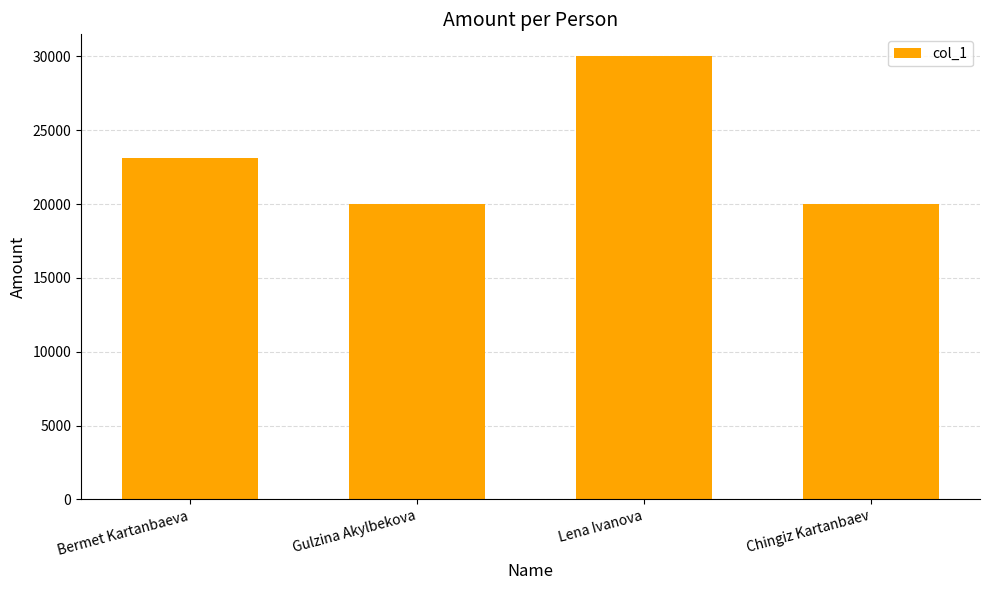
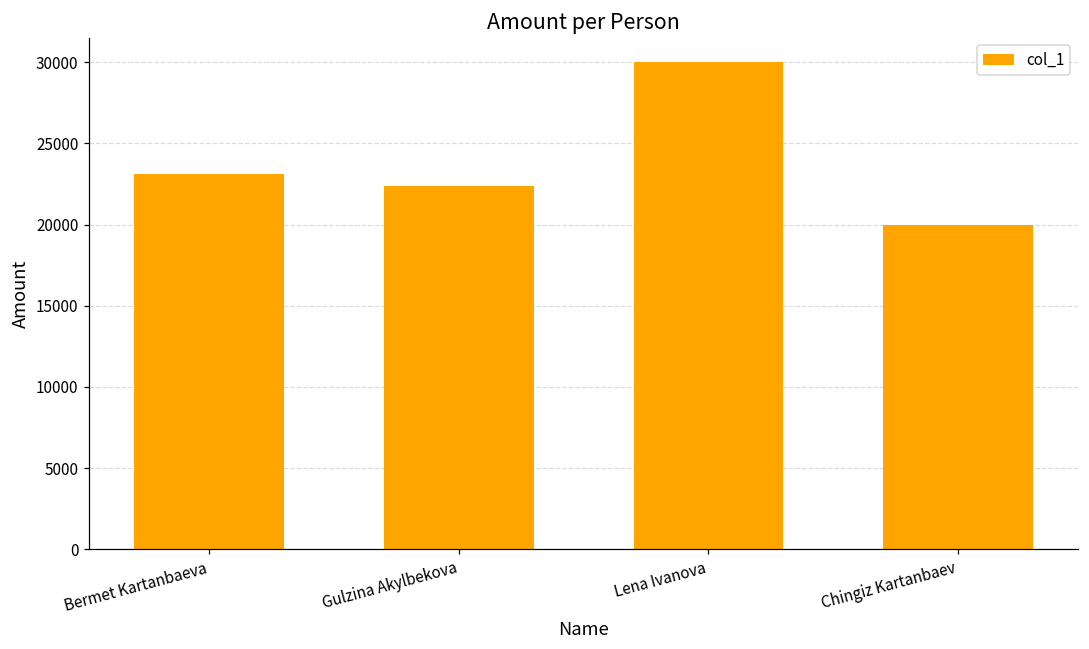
Gulzina Akylbekova: 20000 -> 22400
